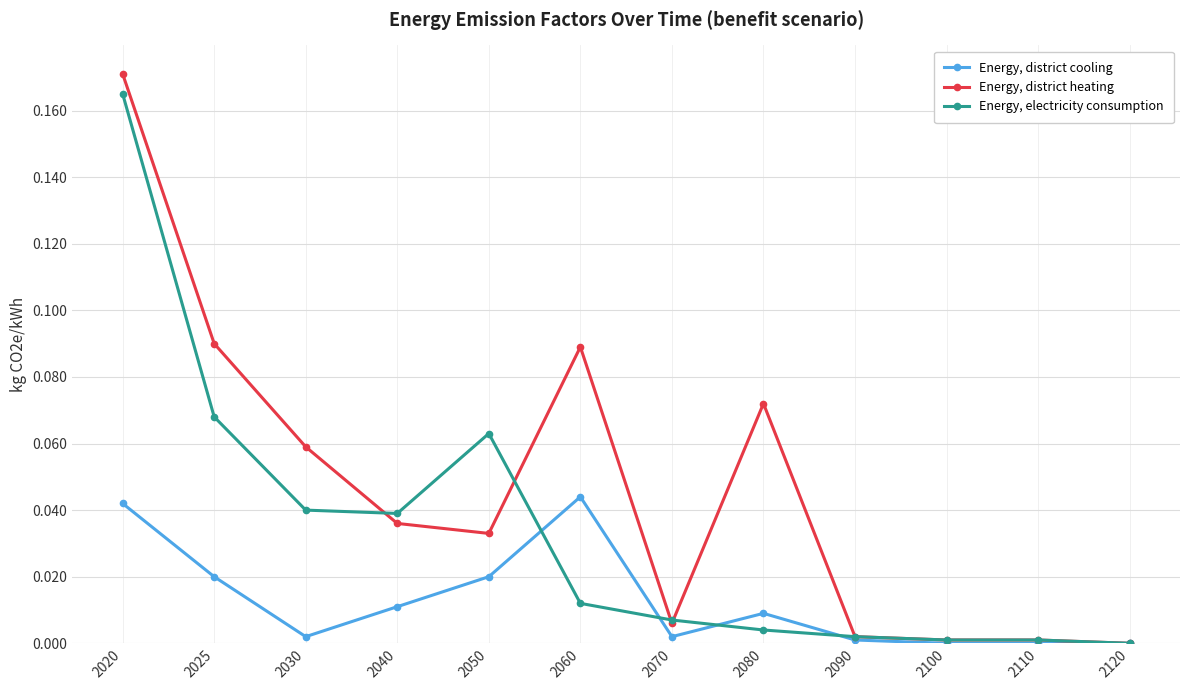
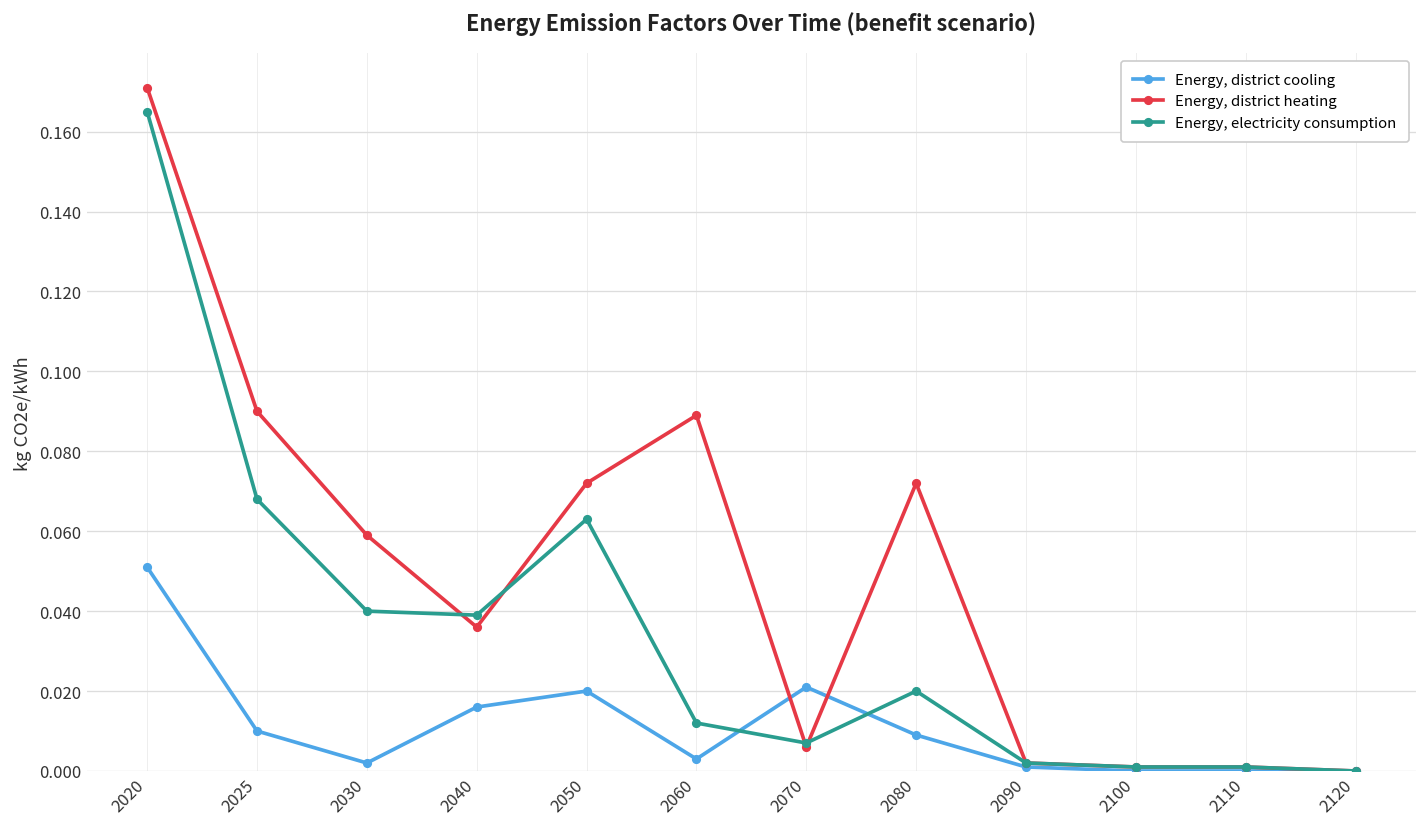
Energy, district cooling, 2020: 0.042 -> 0.051
Energy, district cooling, 2025: 0.02 -> 0.01
Energy, district cooling, 2040: 0.011 -> 0.016
Energy, district heating, 2050: 0.033 -> 0.072
Energy, district cooling, 2060: 0.044 -> 0.003
Energy, district cooling, 2070: 0.002 -> 0.021
Energy, electricity consumption, 2080: 0.004 -> 0.020
